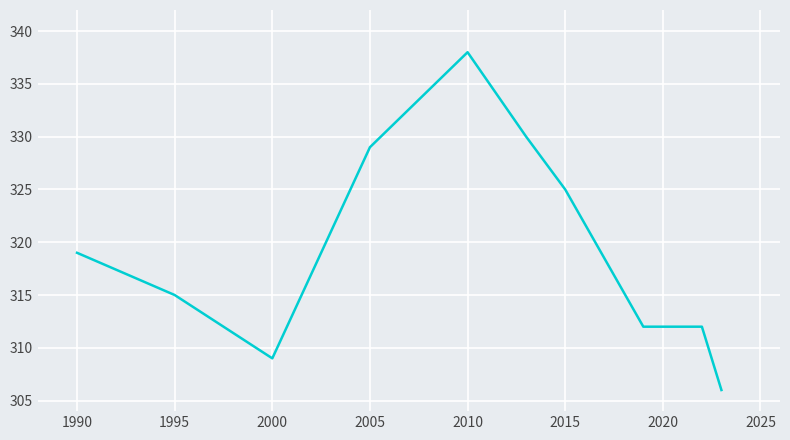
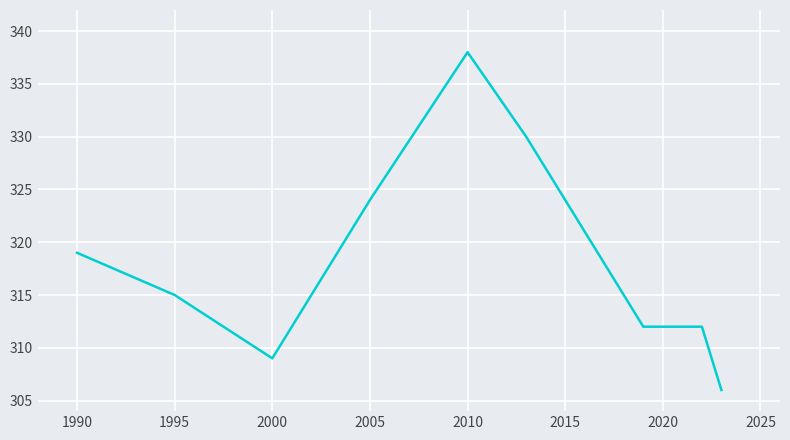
2005: 329 -> 324
2015: 325 -> 324
